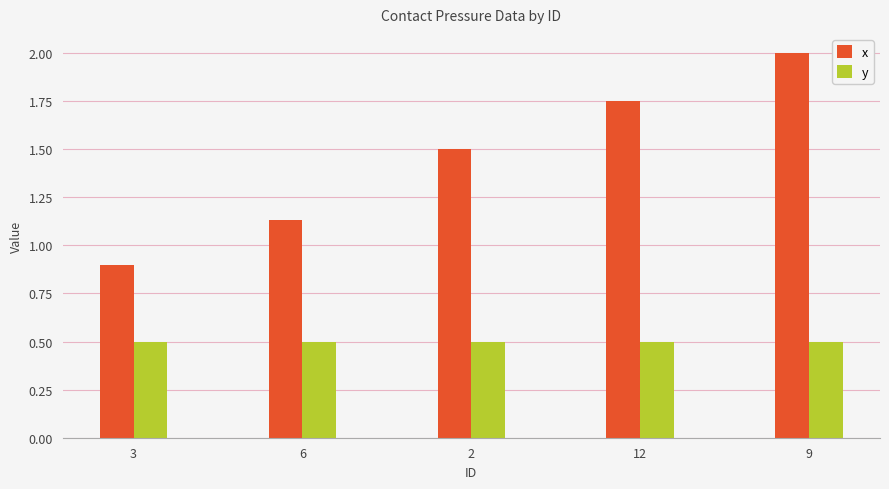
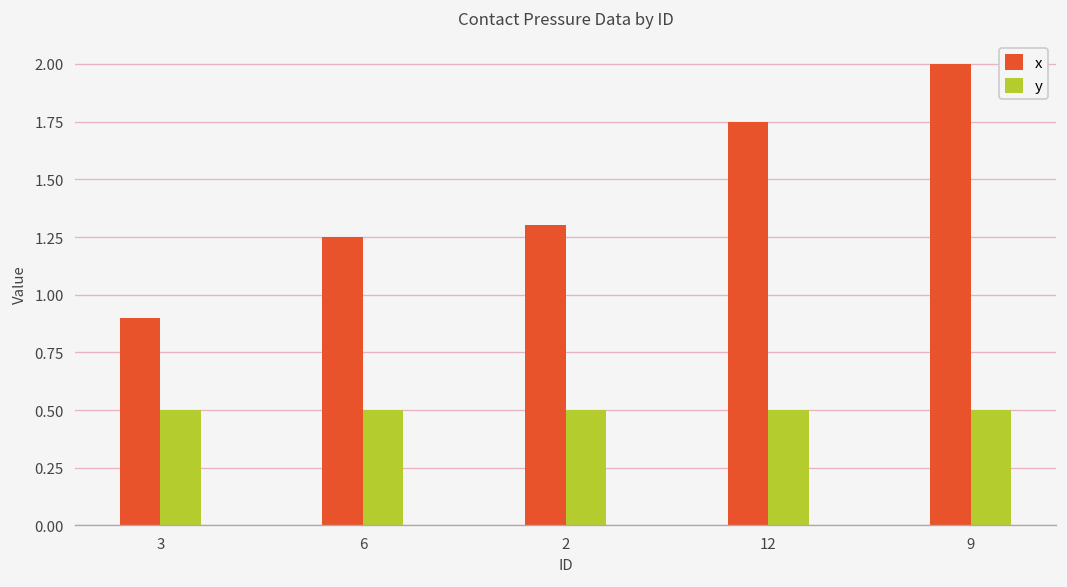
x, 6: 1.13 -> 1.25
x, 2: 1.5 -> 1.3
